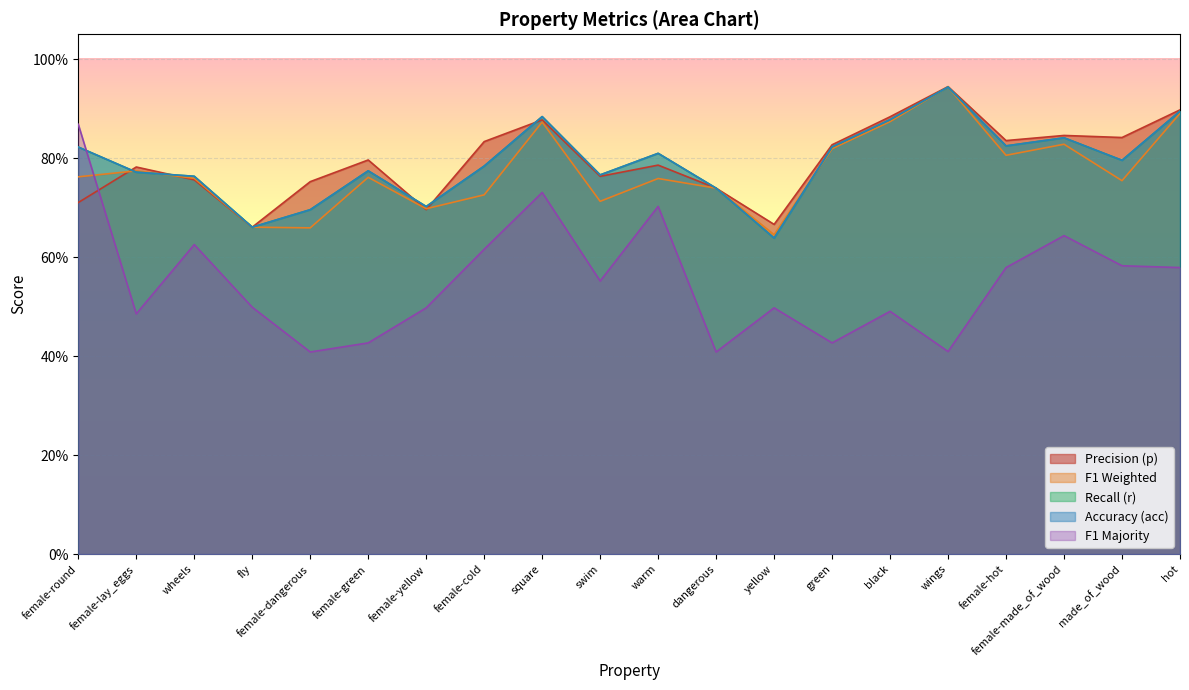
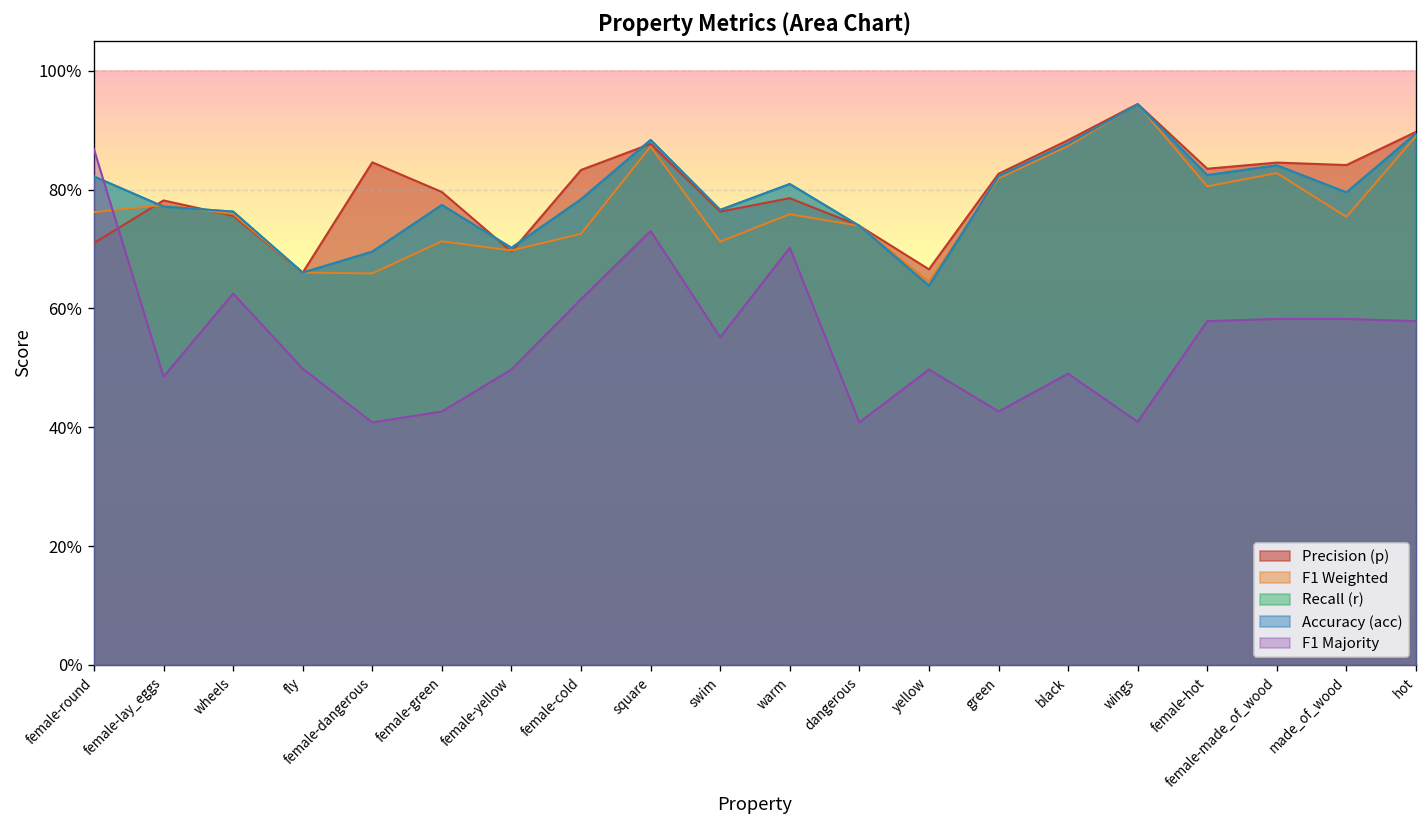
Precision (p), female-dangerous: 75% -> 85%
F1 Weighted, female-green: 76% -> 71%
F1 Majority, female-made_of_wood: 64% -> 58%
